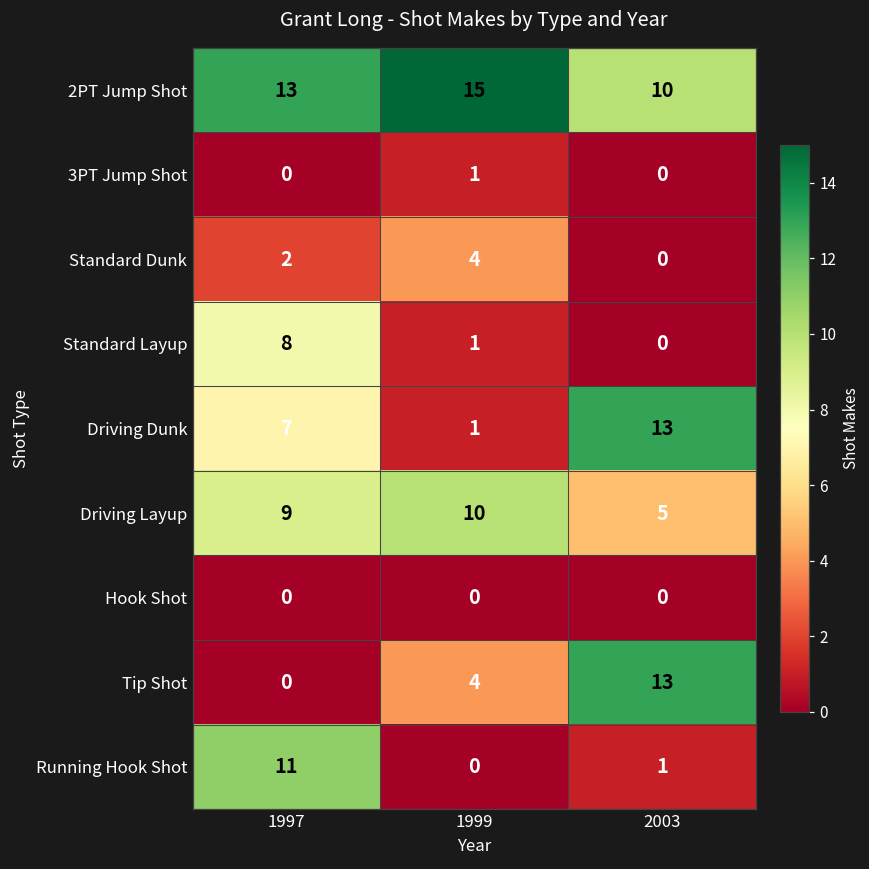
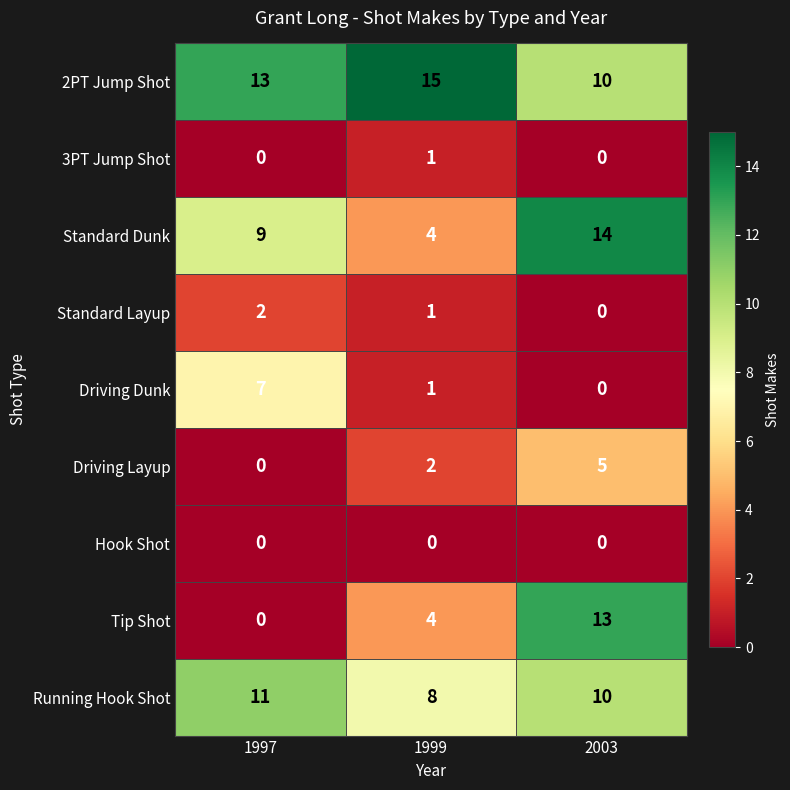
Standard Dunk, 1997: 2 -> 9
Standard Dunk, 2003: 0 -> 14
Standard Layup, 1997: 8 -> 2
Driving Dunk, 2003: 13 -> 0
Driving Layup, 1997: 9 -> 0
Driving Layup, 1999: 10 -> 2
Running Hook Shot, 1999: 0 -> 8
Running Hook Shot, 2003: 1 -> 10
